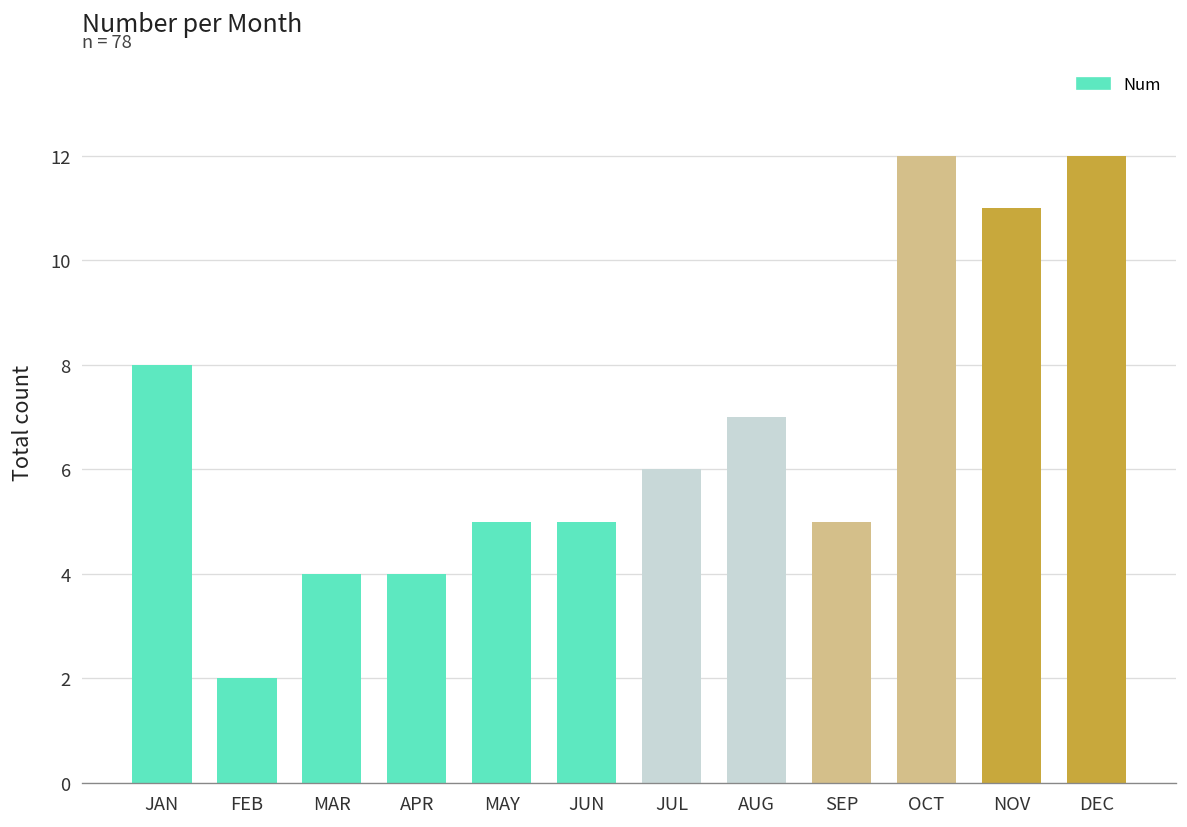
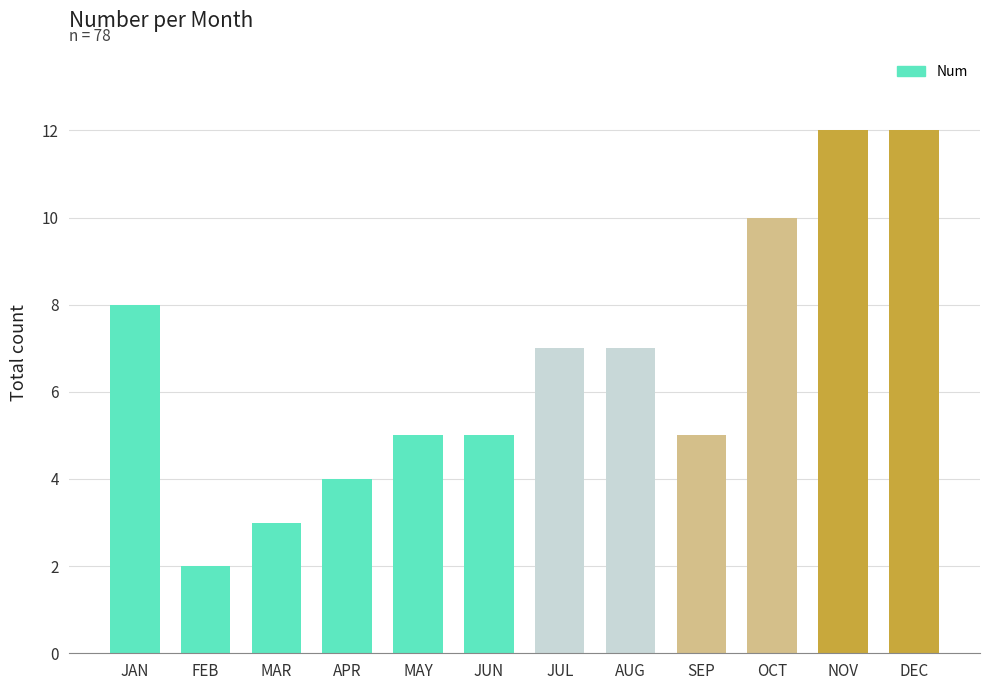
MAR: 4 -> 3
JUL: 6 -> 7
OCT: 12 -> 10
NOV: 11 -> 12
